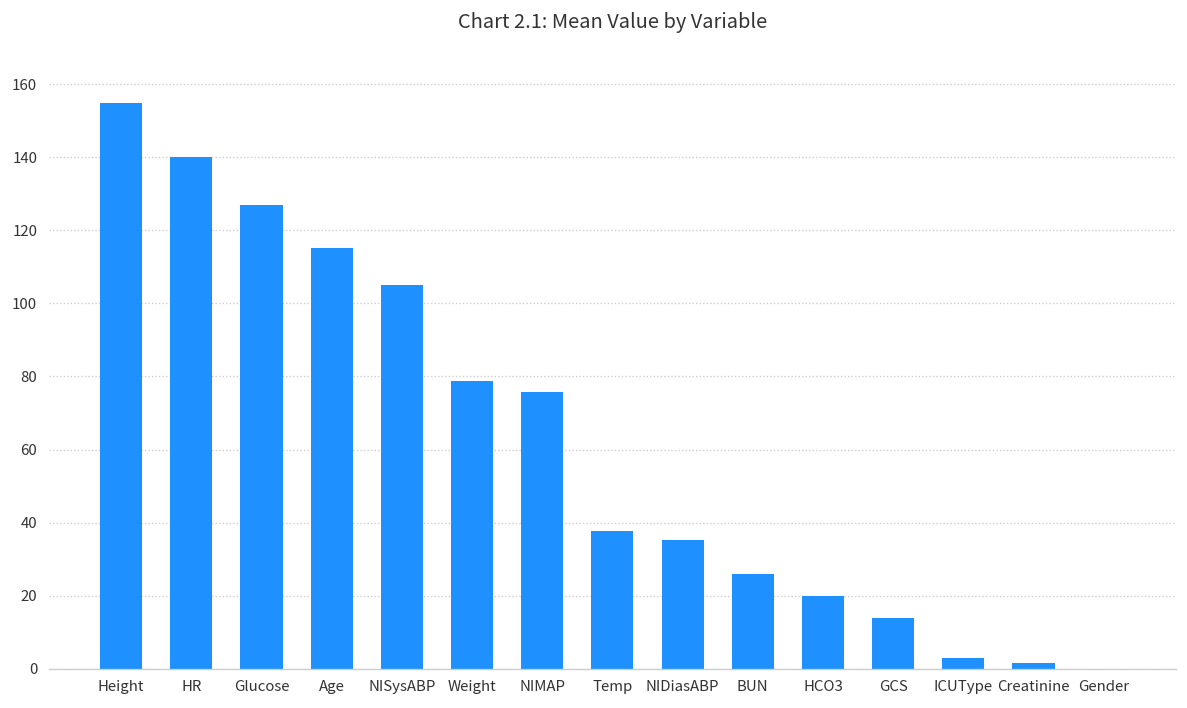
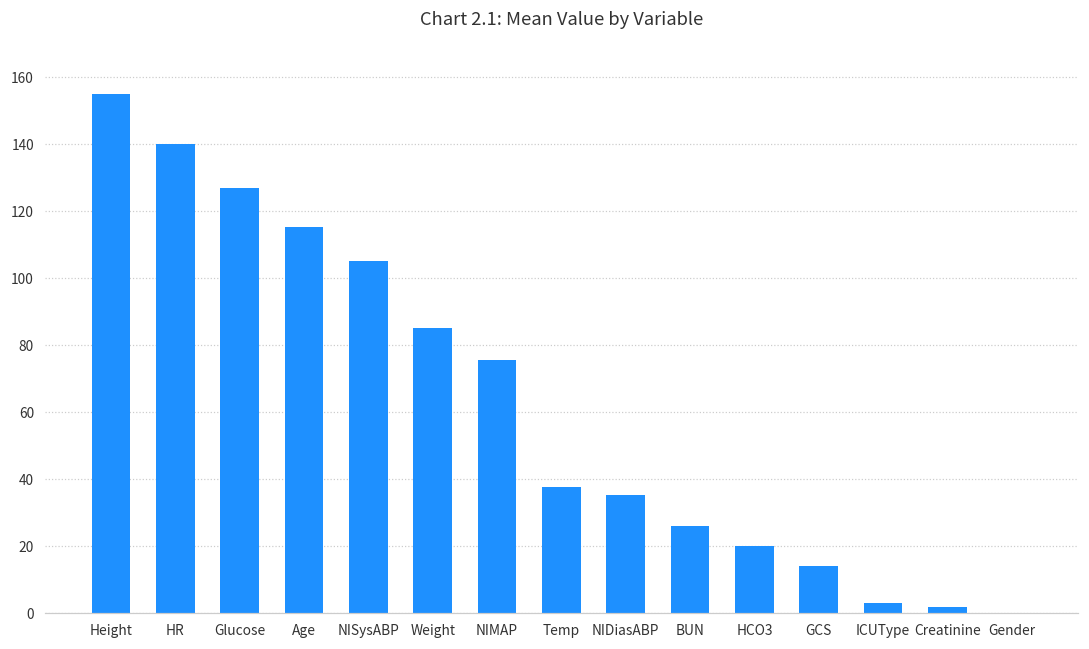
Weight: 79 -> 85
